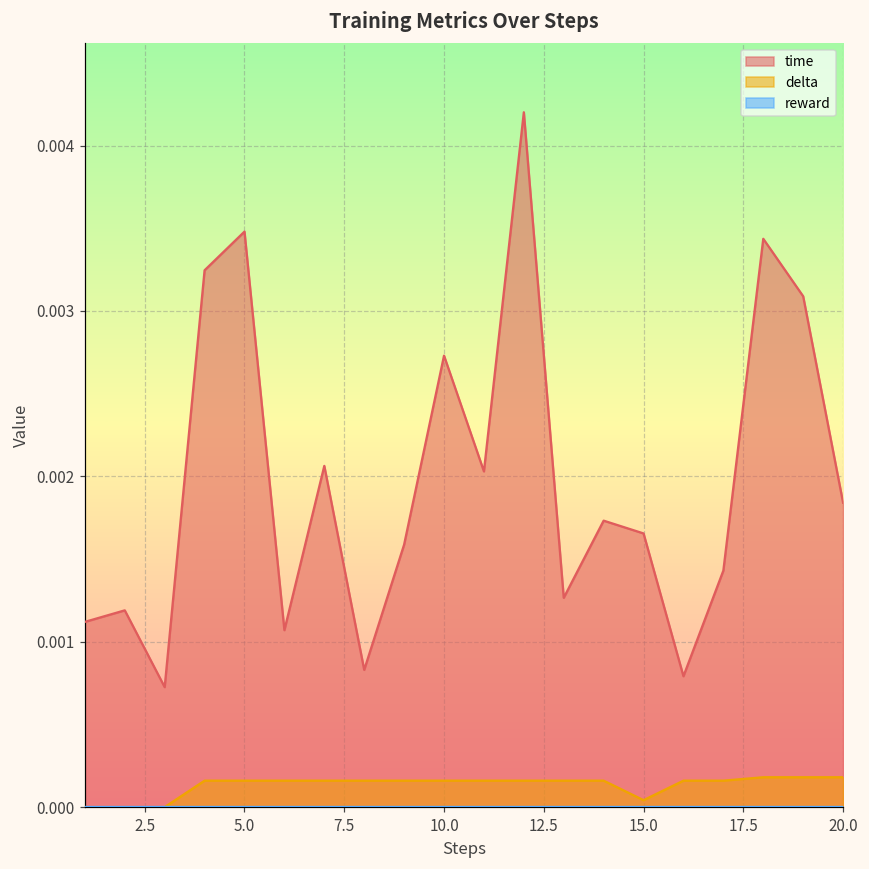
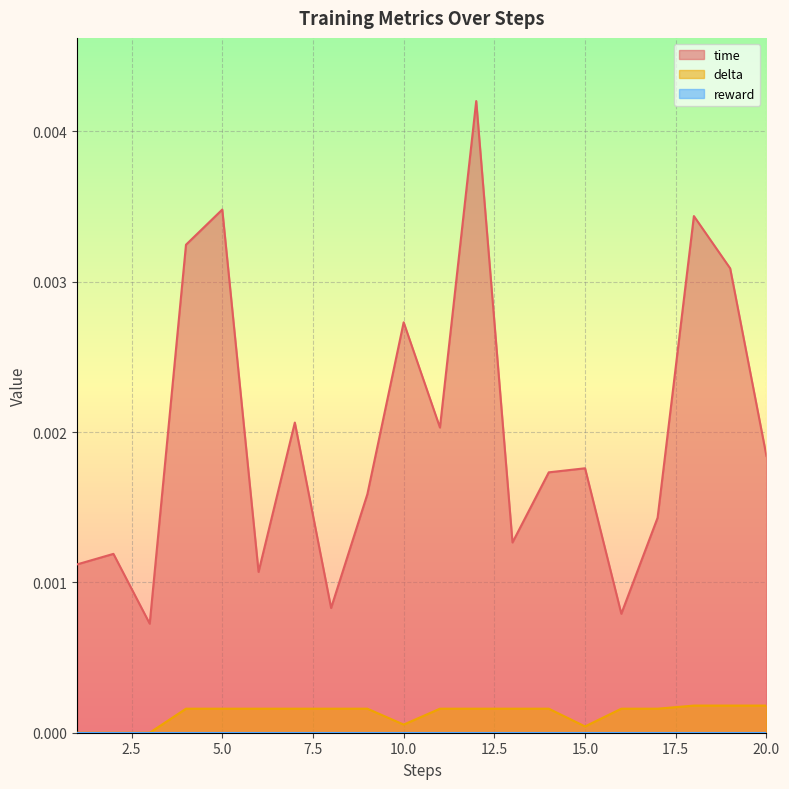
delta, 10.0: 0.00016 -> 0.00005
time, 15.0: 0.00165 -> 0.00176
